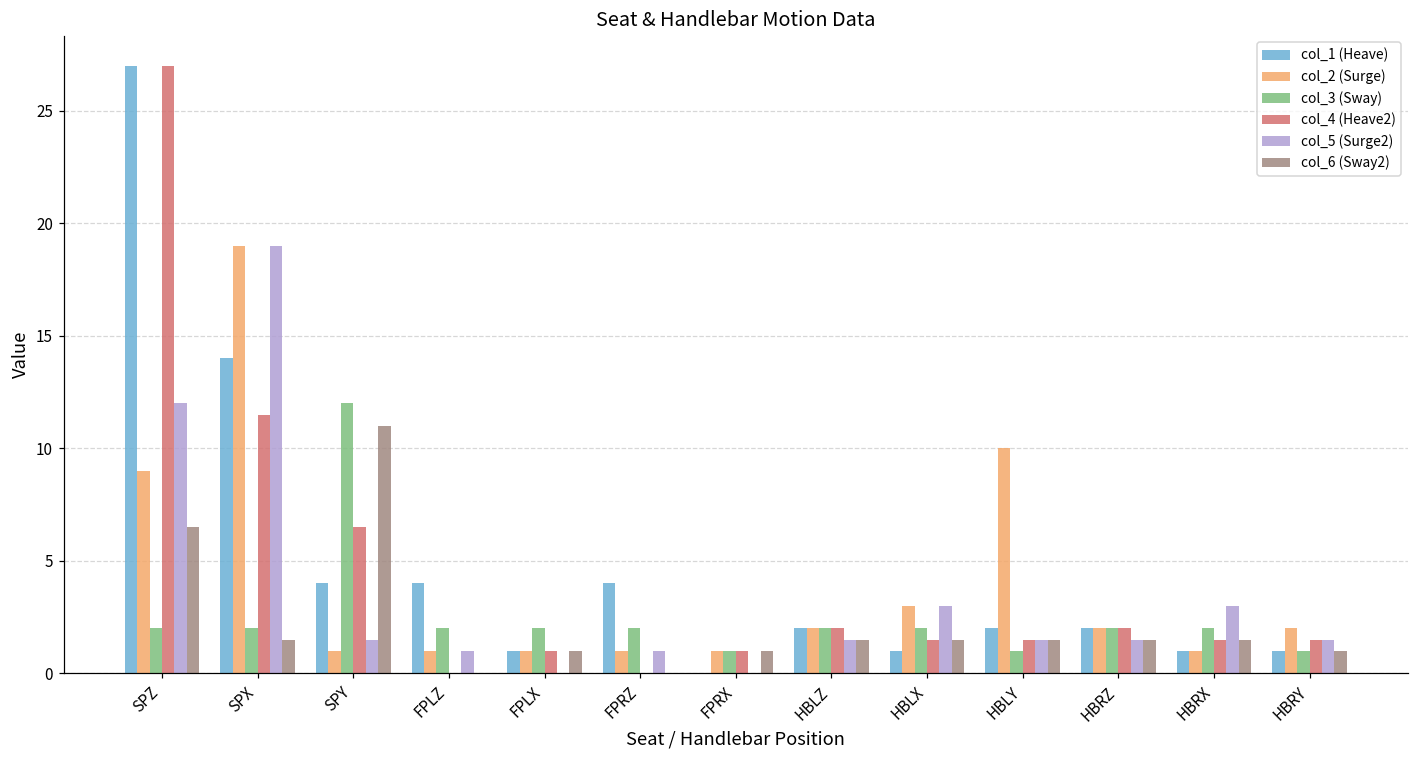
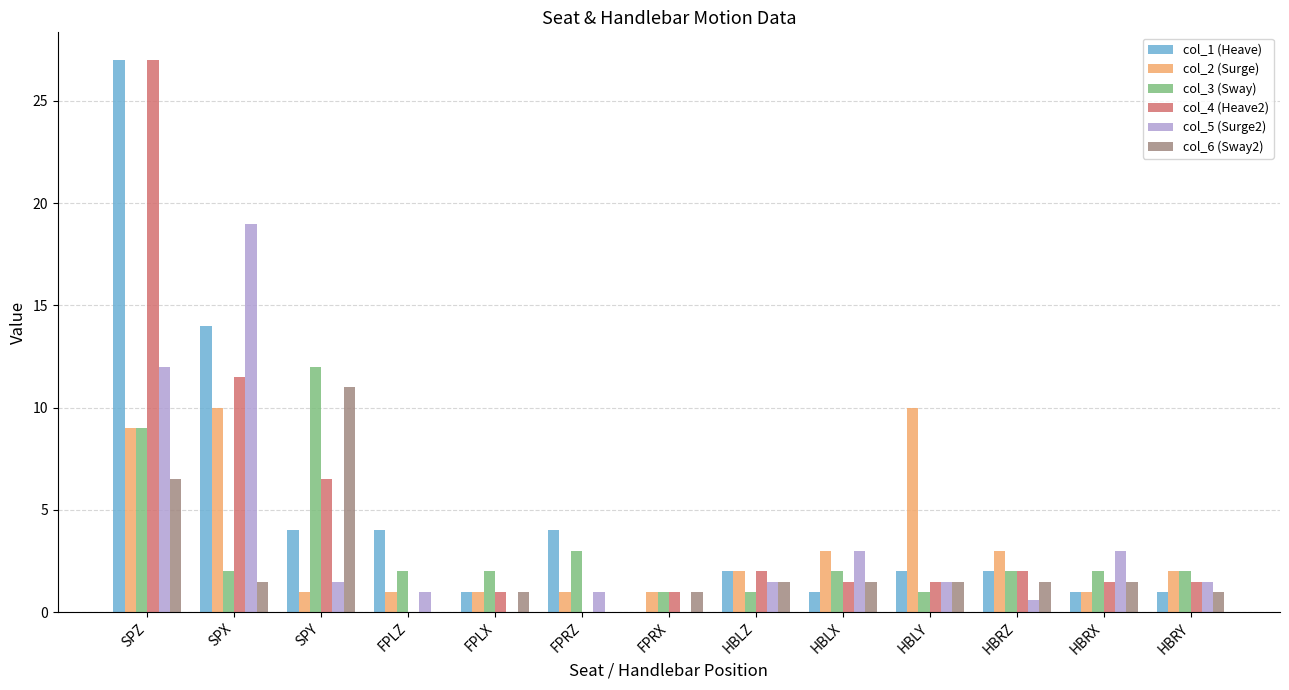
col_3 (Sway), SPZ: 2 -> 9
col_2 (Surge), SPX: 19 -> 10
col_3 (Sway), FPRZ: 2 -> 3
col_3 (Sway), HBLZ: 2 -> 1
col_2 (Surge), HBRZ: 2 -> 3
col_5 (Surge2), HBRZ: 1.5 -> 0.6
col_3 (Sway), HBRY: 1 -> 2
